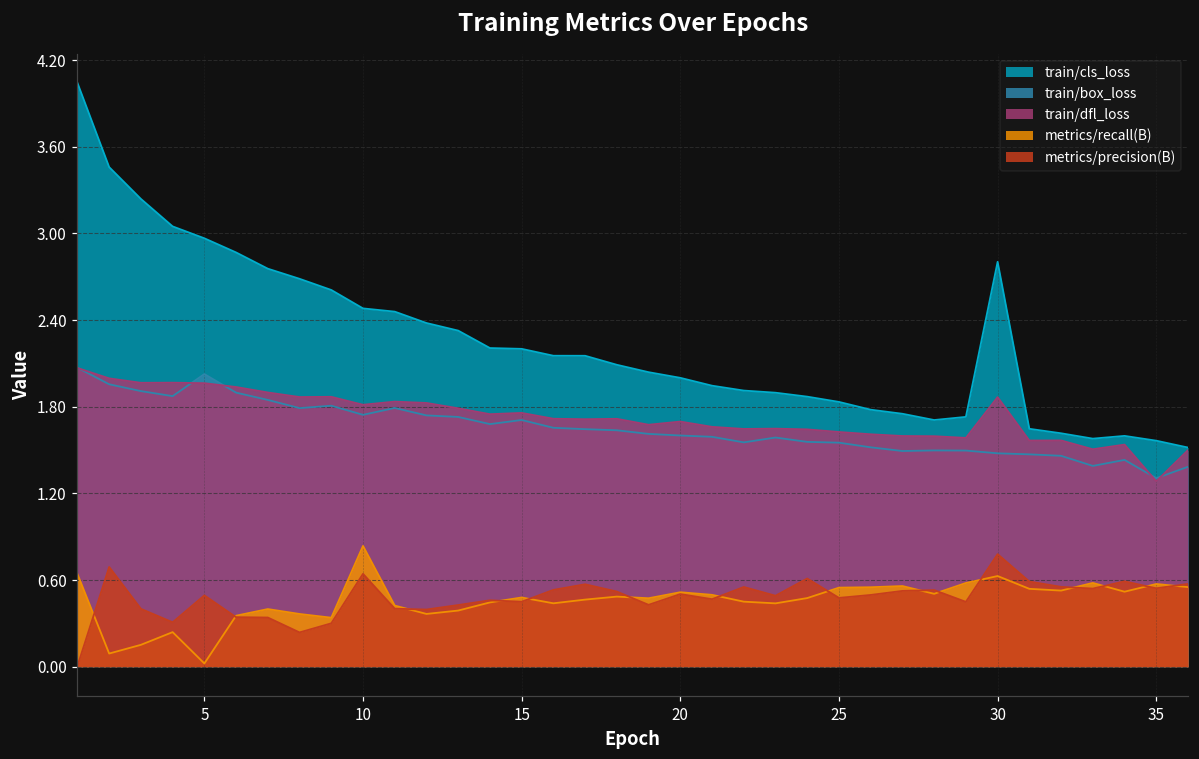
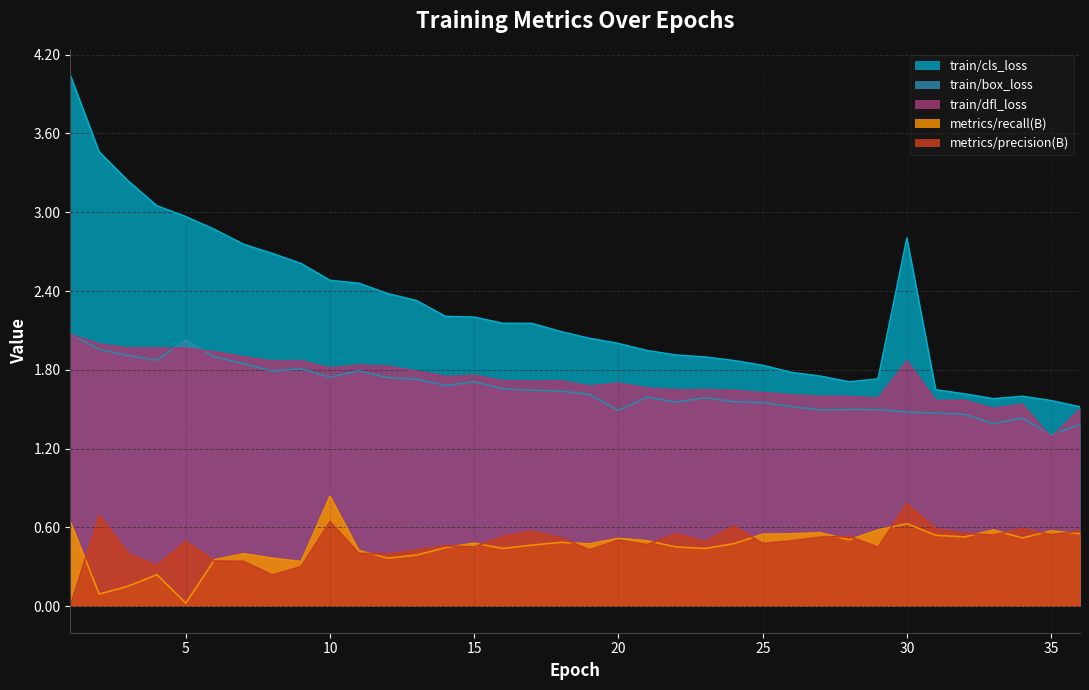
train/box_loss, 20: 1.60 -> 1.49
